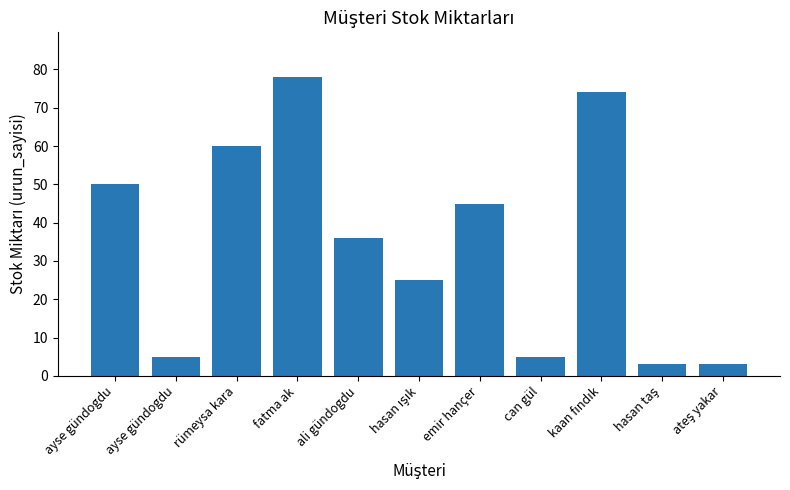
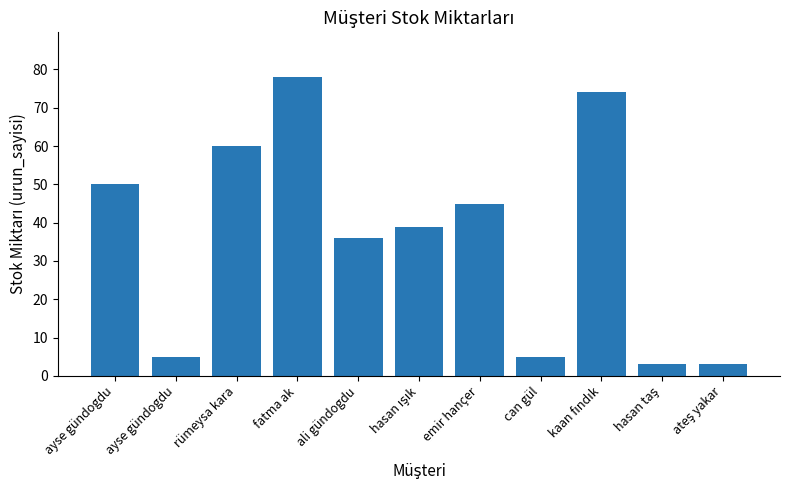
hasan ışık: 25 -> 39
